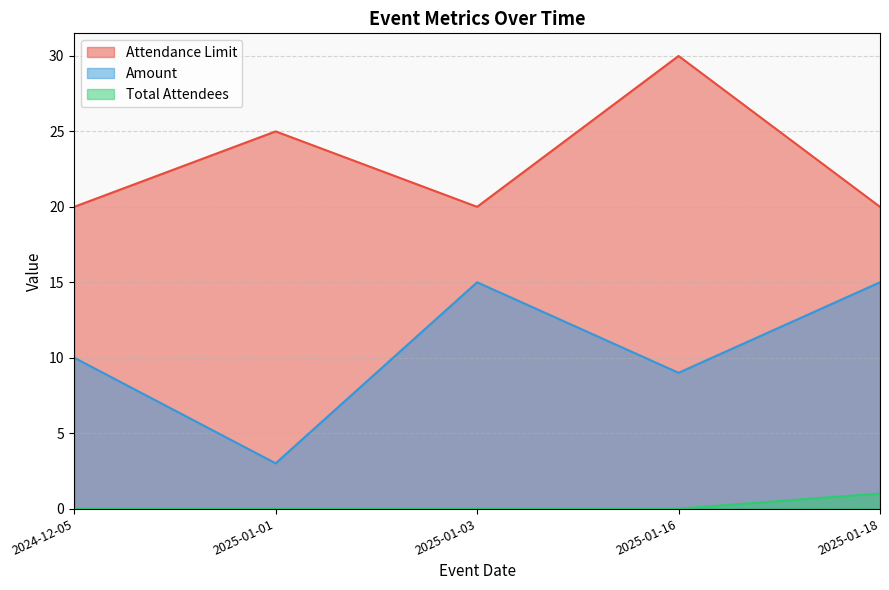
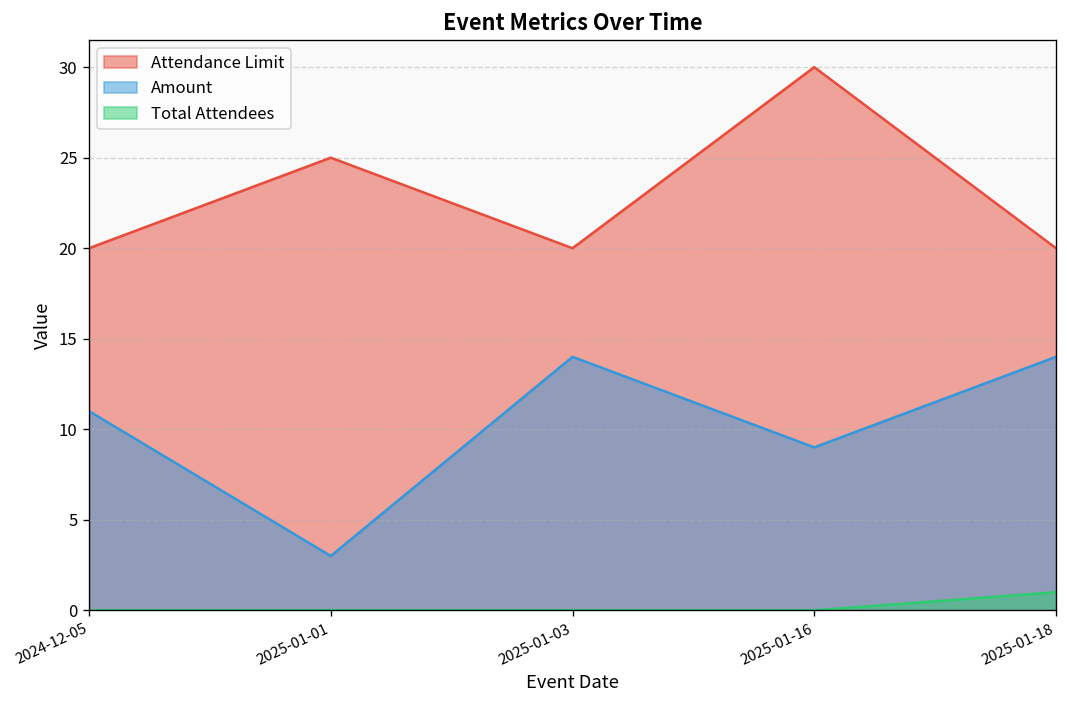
Amount, 2024-12-05: 10 -> 11
Amount, 2025-01-03: 15 -> 14
Amount, 2025-01-18: 15 -> 14
